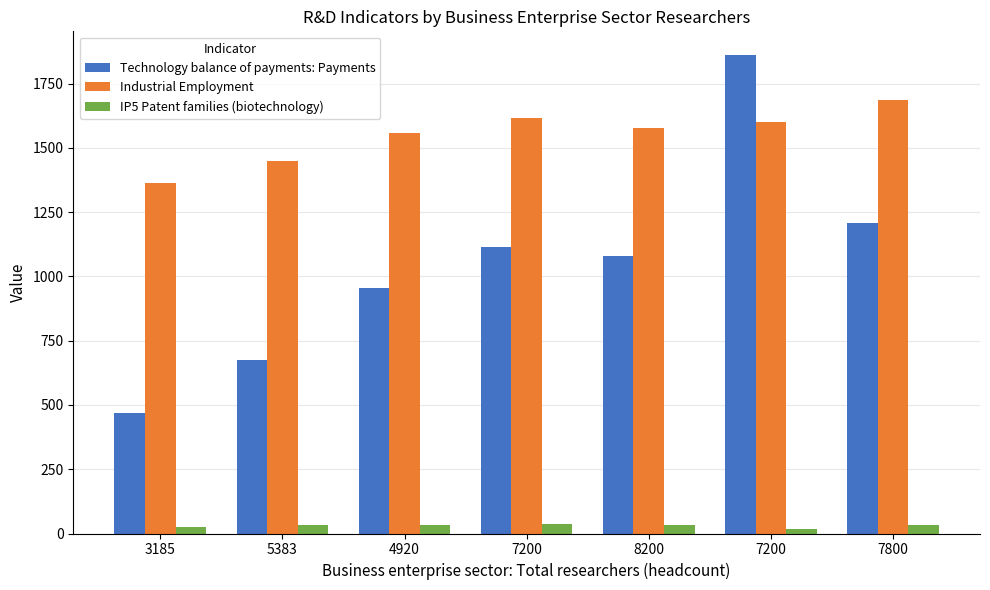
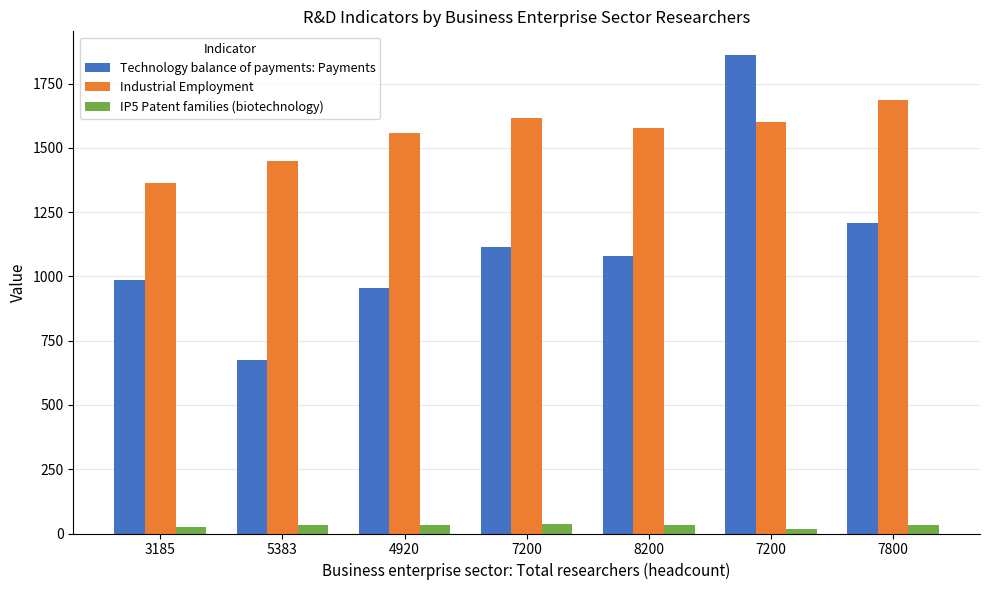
Technology balance of payments: Payments, 3185: 470 -> 990
